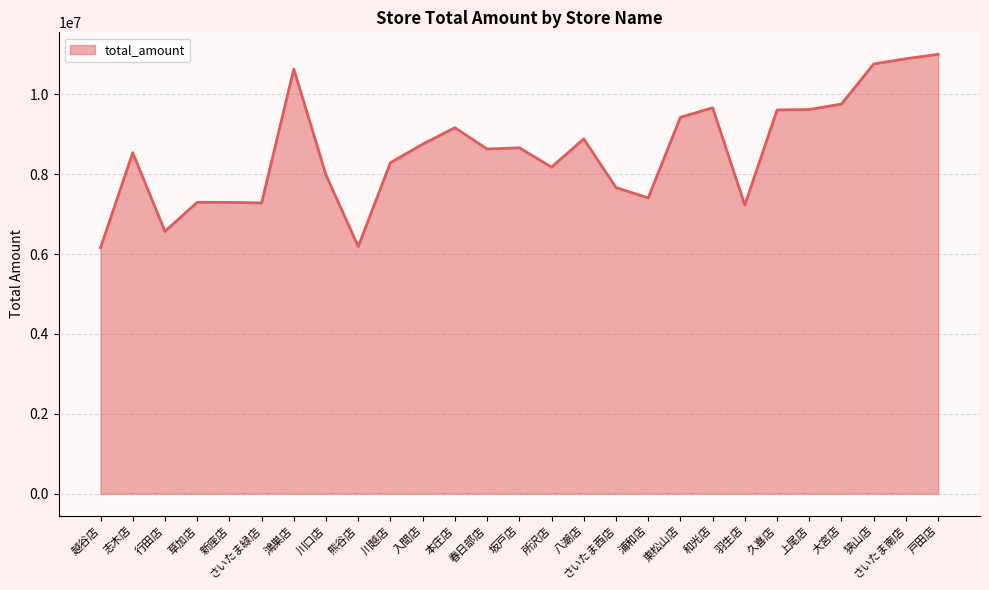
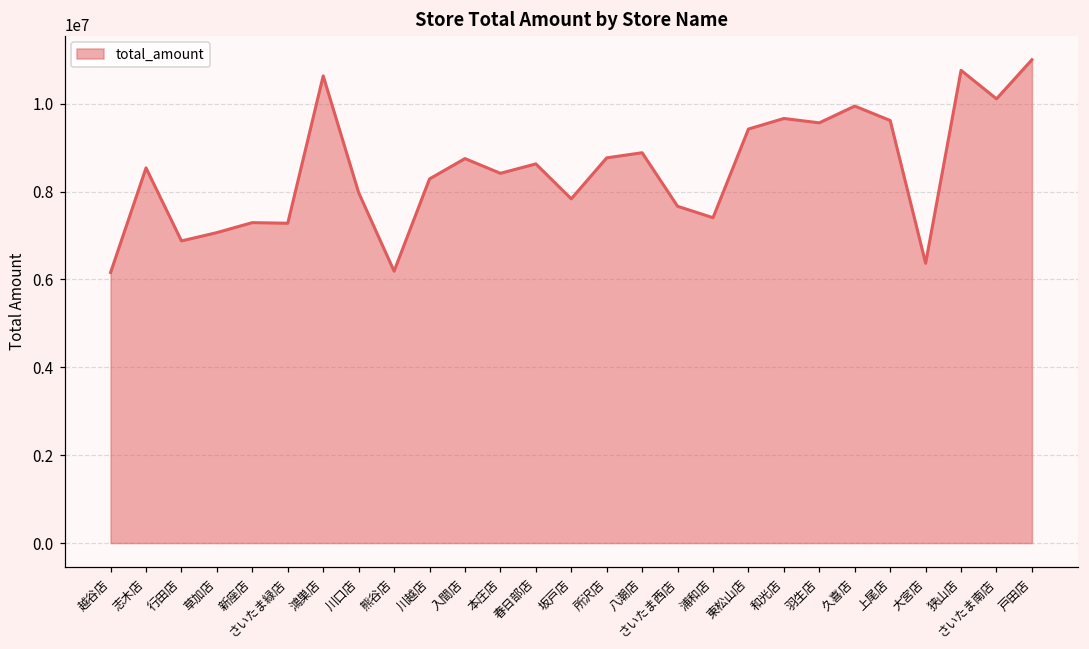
行田店: 6600000 -> 6900000
草加店: 7300000 -> 7100000
本庄店: 9200000 -> 8400000
坂戸店: 8700000 -> 7800000
所沢店: 8200000 -> 8800000
羽生店: 7200000 -> 9600000
久喜店: 9600000 -> 9900000
大宮店: 9800000 -> 6400000
さいたま南店: 10900000 -> 10100000
